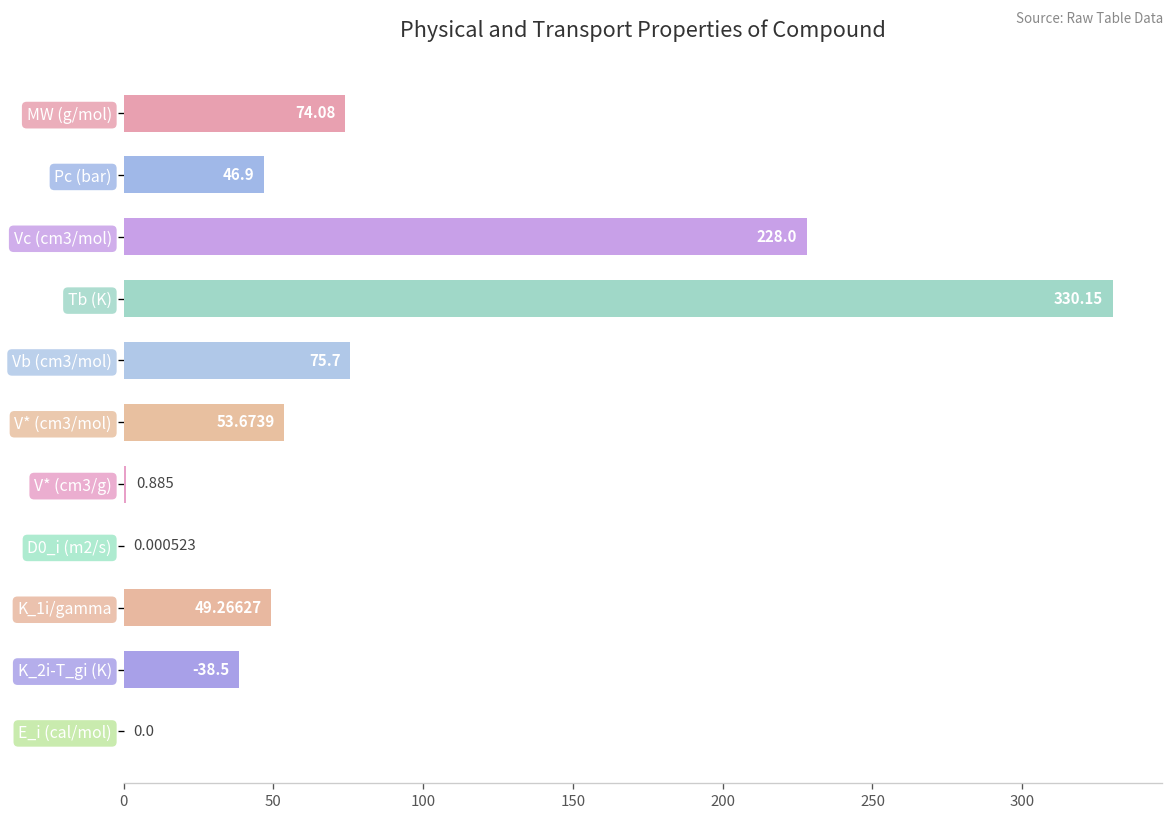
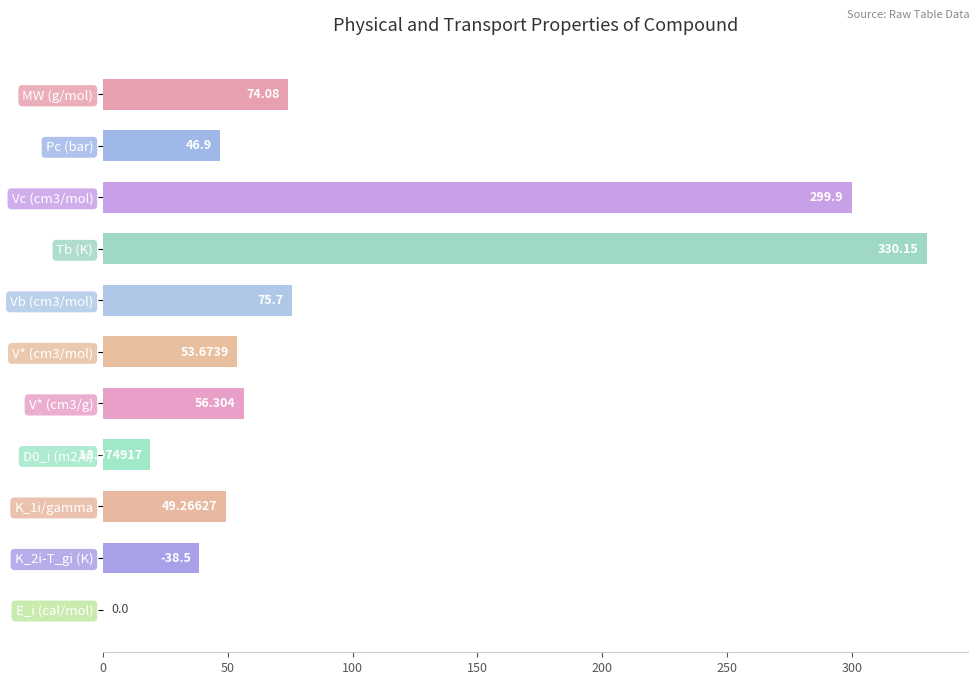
Vc (cm3/mol): 228.0 -> 299.9
V* (cm3/g): 0.885 -> 56.304
D0_i (m2/s): 0.000523 -> 18.974917
